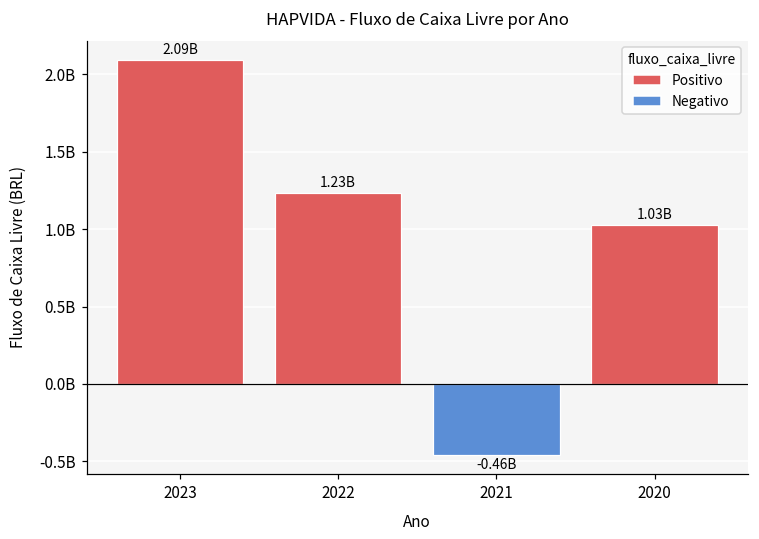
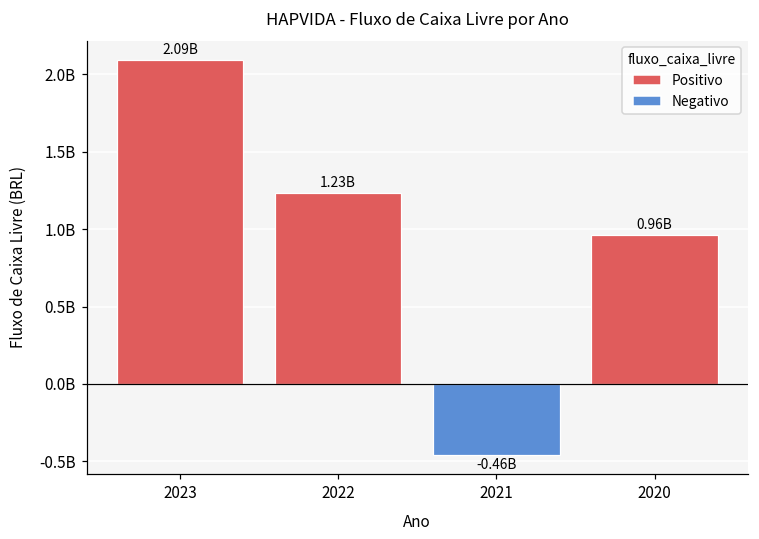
2020: 1.03B -> 0.96B
